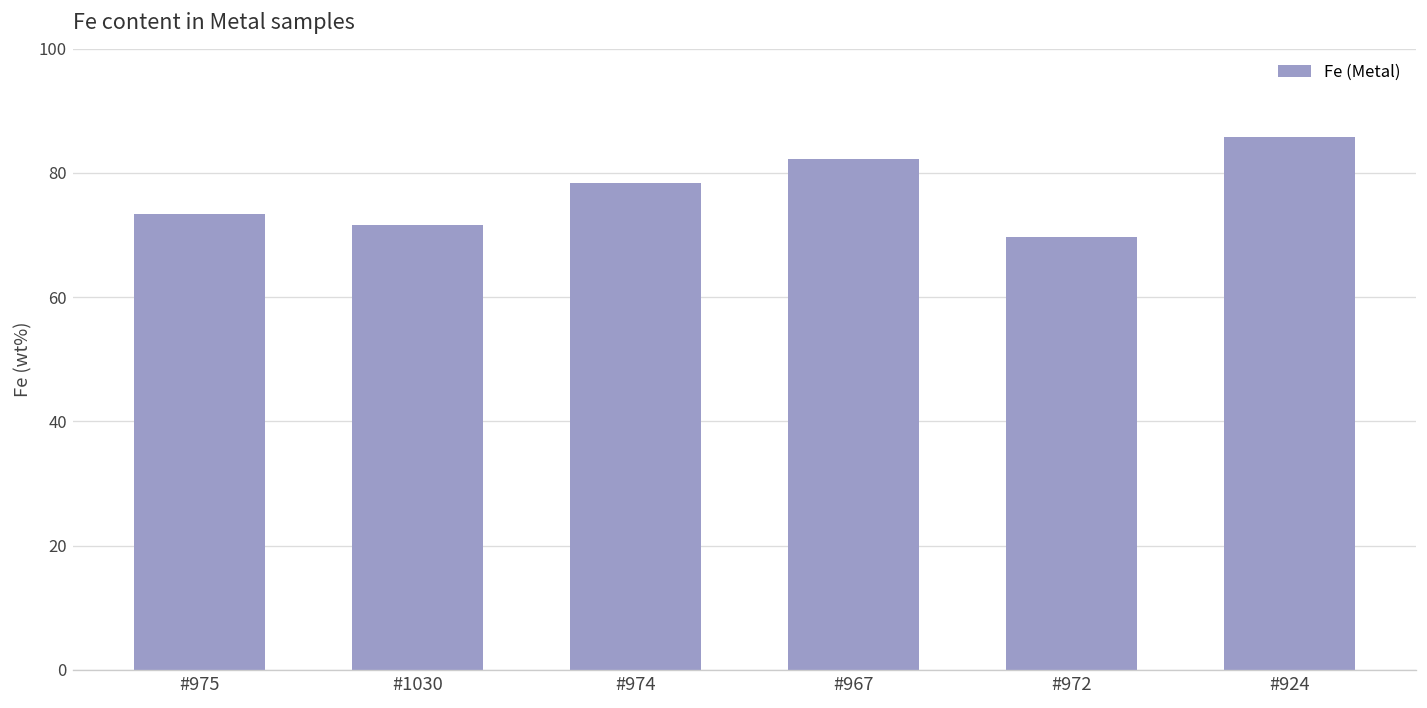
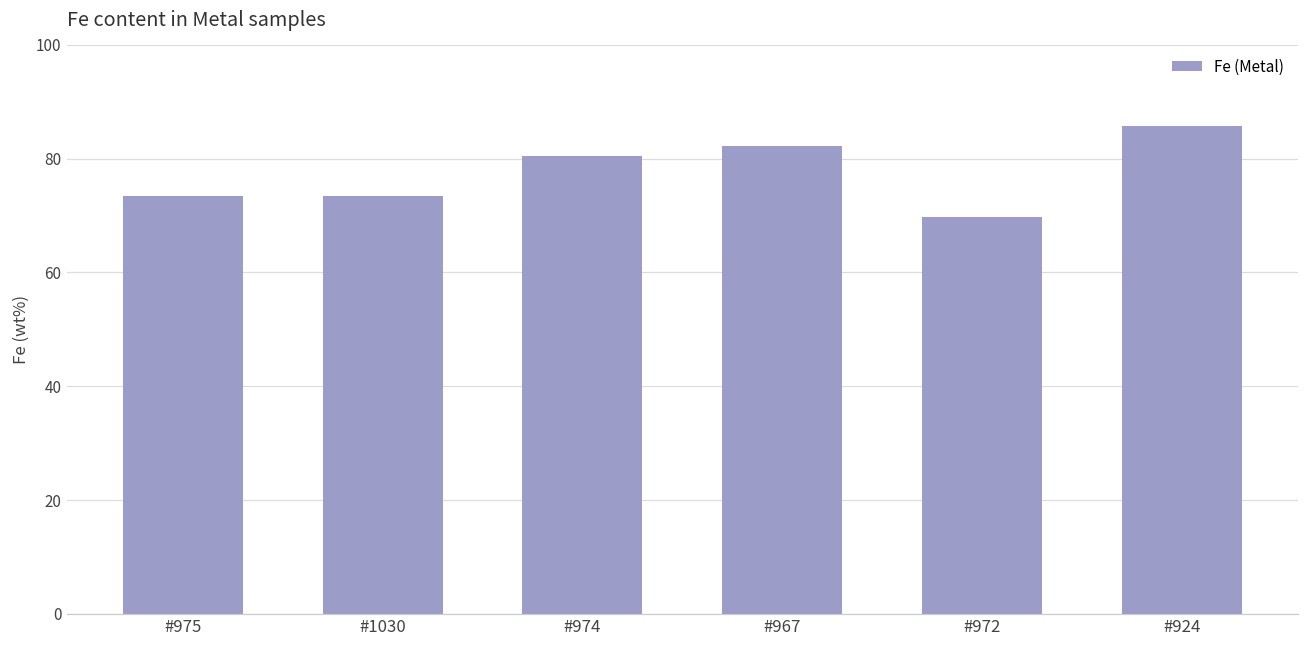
#1030: 72 -> 73
#974: 78 -> 81
